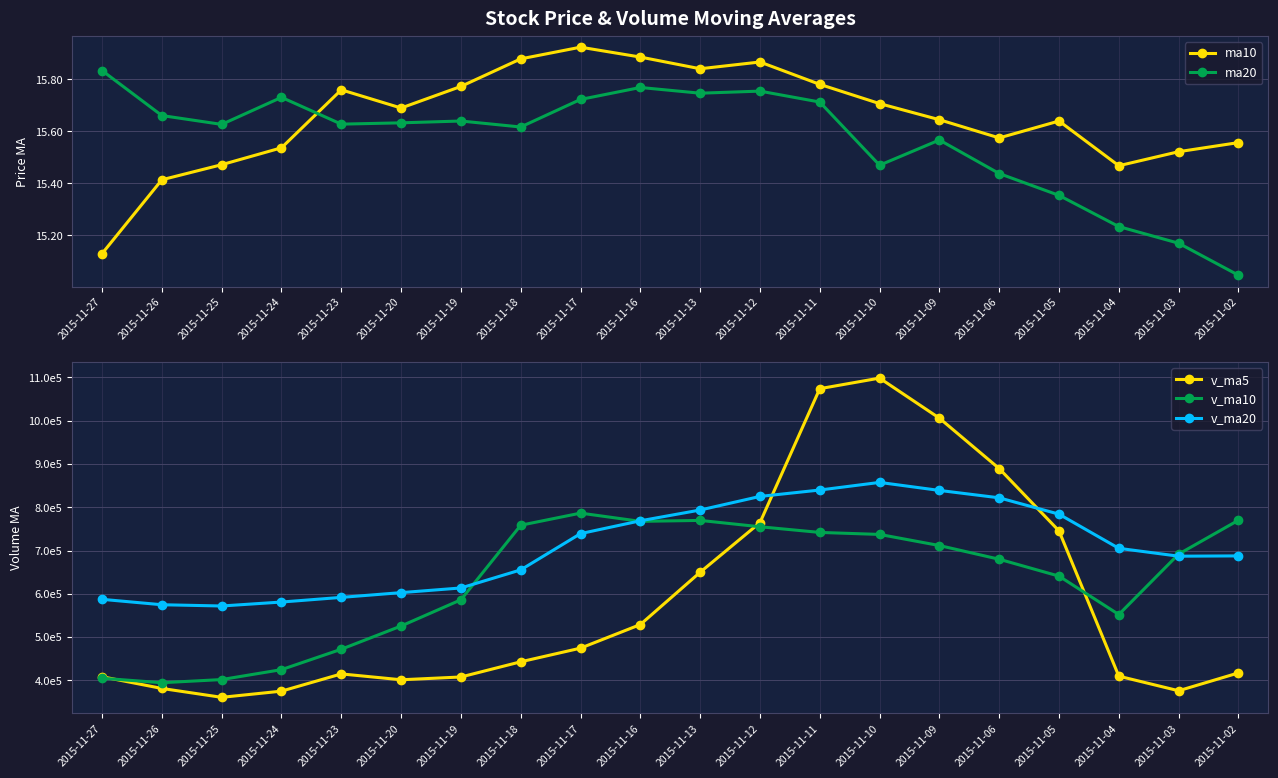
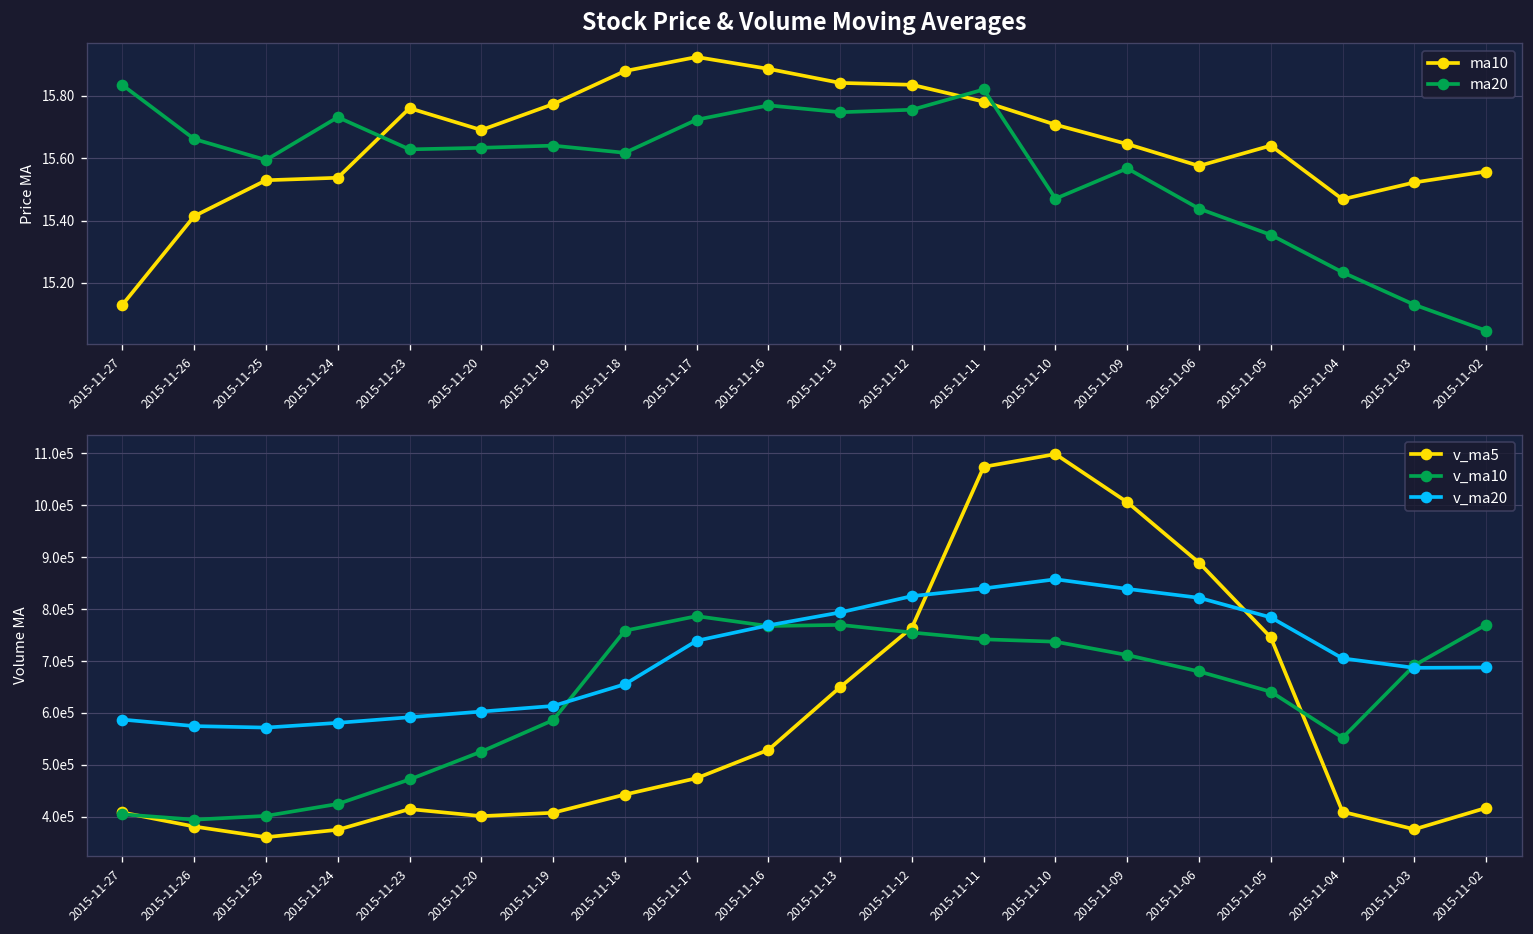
Stock Price & Volume Moving Averages, ma10, 2015-11-25: 15.47 -> 15.53
Stock Price & Volume Moving Averages, ma20, 2015-11-25: 15.63 -> 15.59
Stock Price & Volume Moving Averages, ma10, 2015-11-12: 15.87 -> 15.84
Stock Price & Volume Moving Averages, ma20, 2015-11-11: 15.71 -> 15.82
Stock Price & Volume Moving Averages, ma20, 2015-11-03: 15.17 -> 15.13
